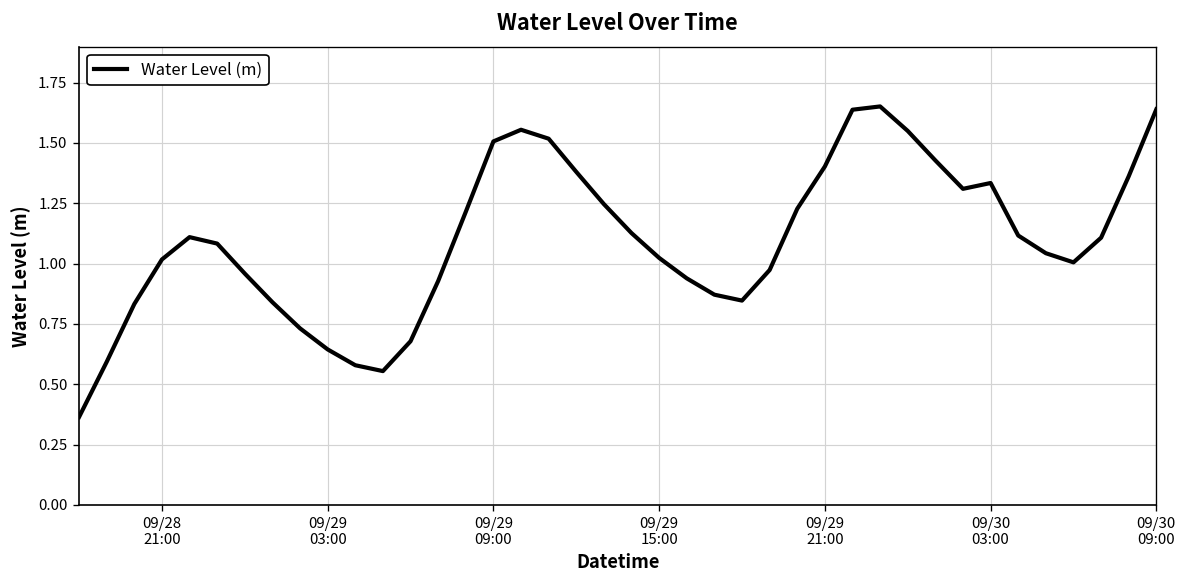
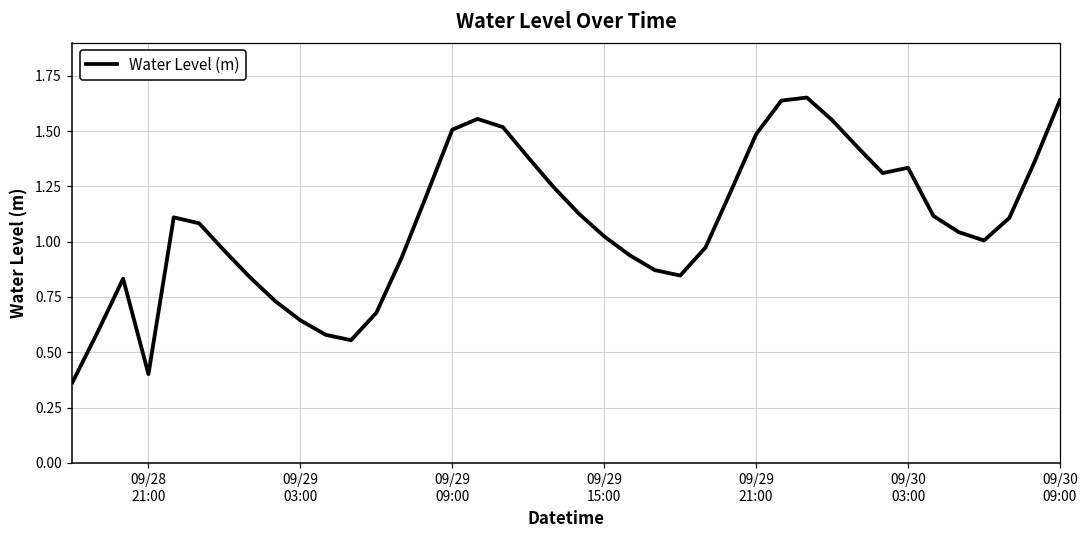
09/28 21:00: 1.02 -> 0.40
09/29 21:00: 1.40 -> 1.49
